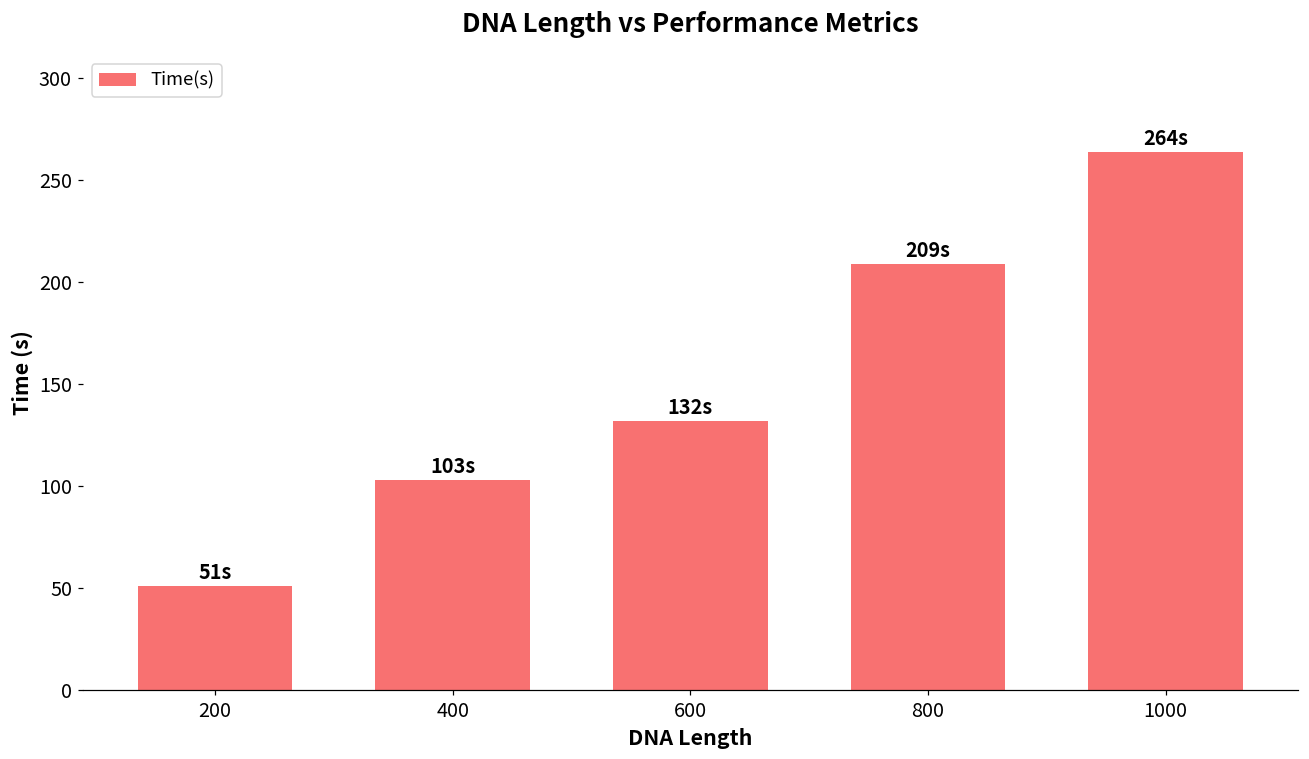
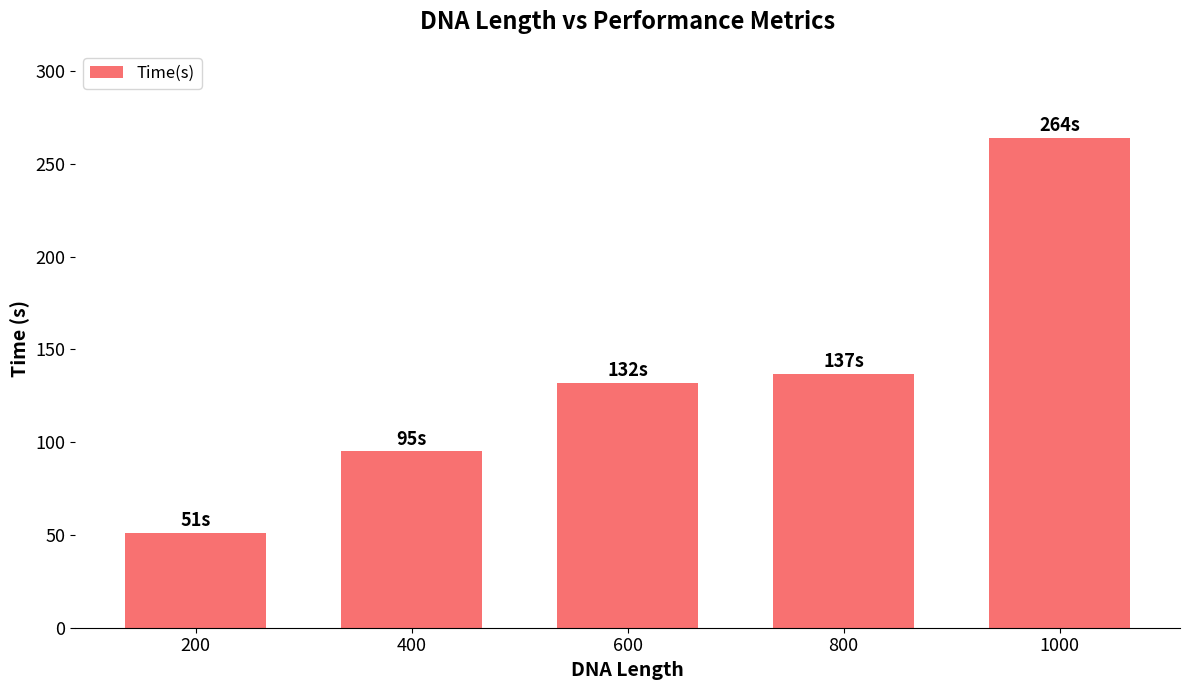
400: 103s -> 95s
800: 209s -> 137s
